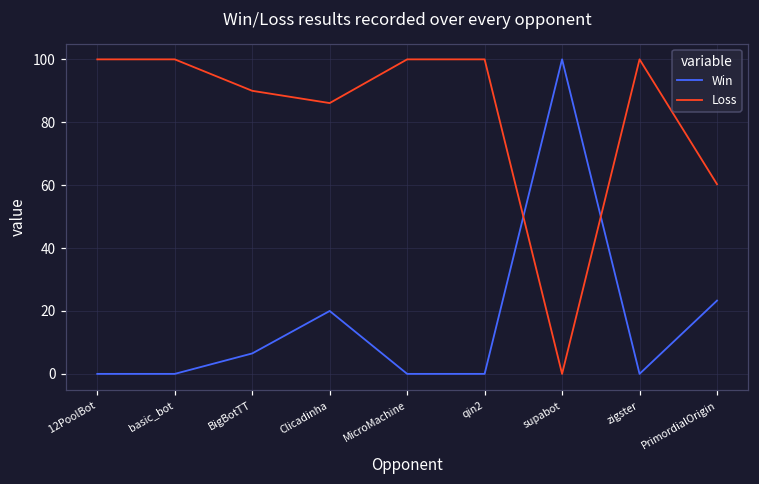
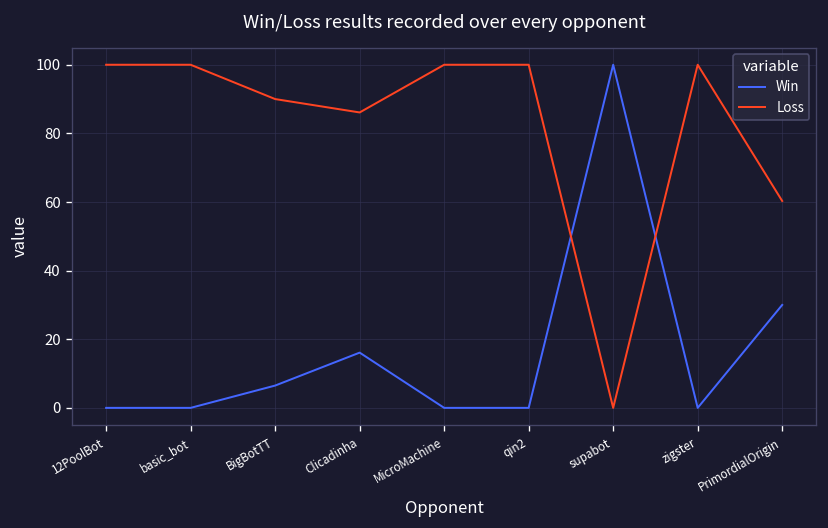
Win, Clicadinha: 20 -> 16
Win, PrimordialOrigin: 23 -> 30
